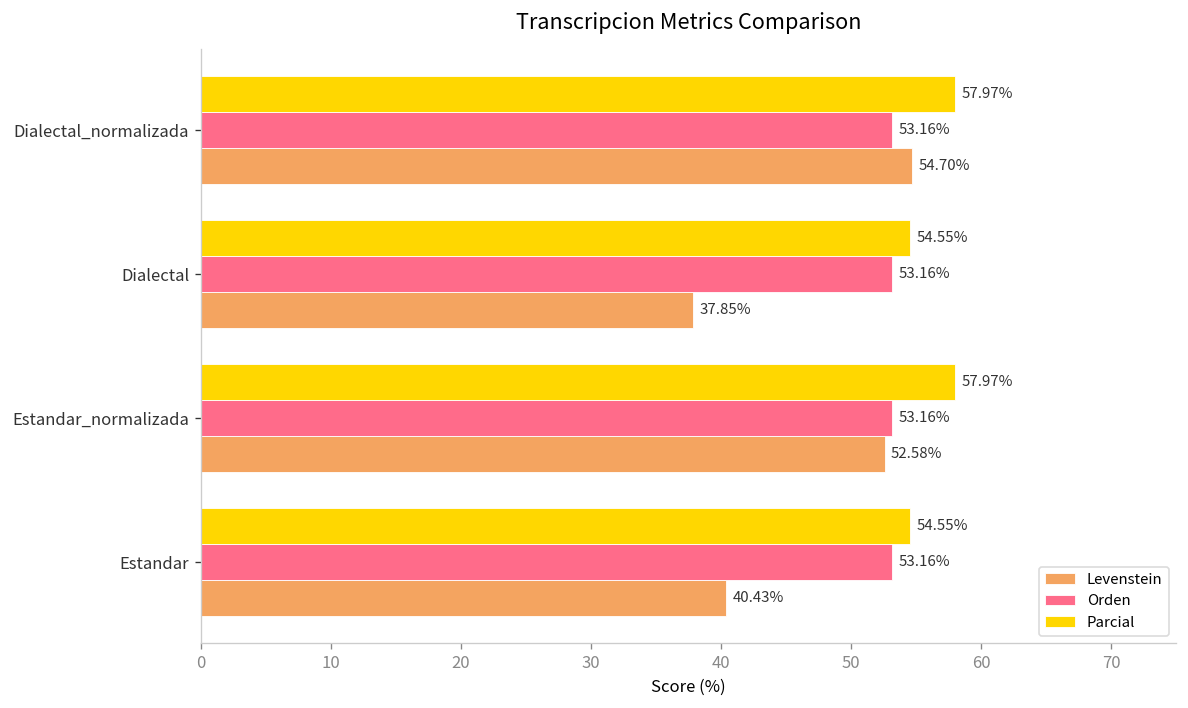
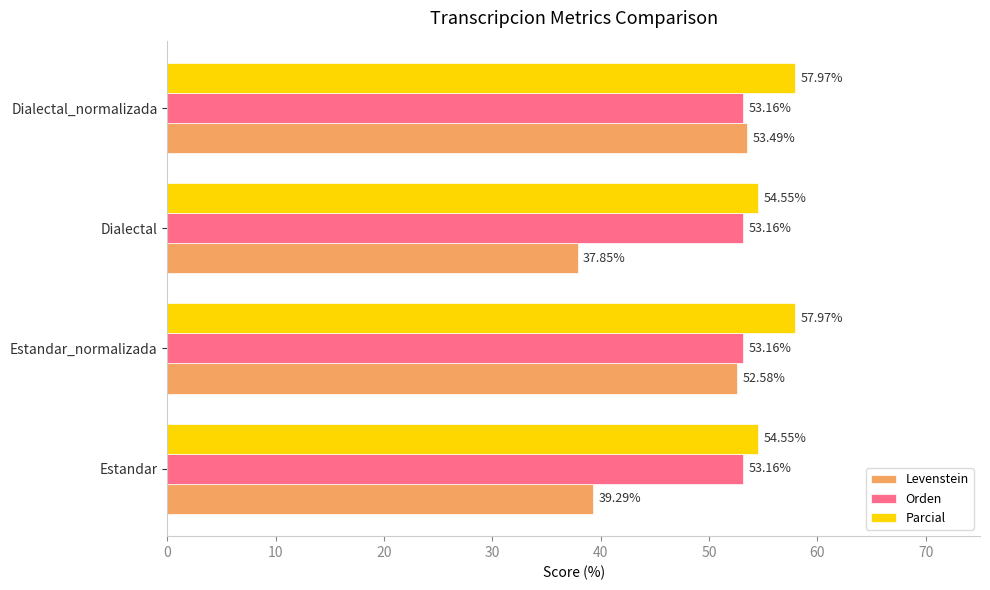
Levenstein, Dialectal_normalizada: 54.70% -> 53.49%
Levenstein, Estandar: 40.43% -> 39.29%
